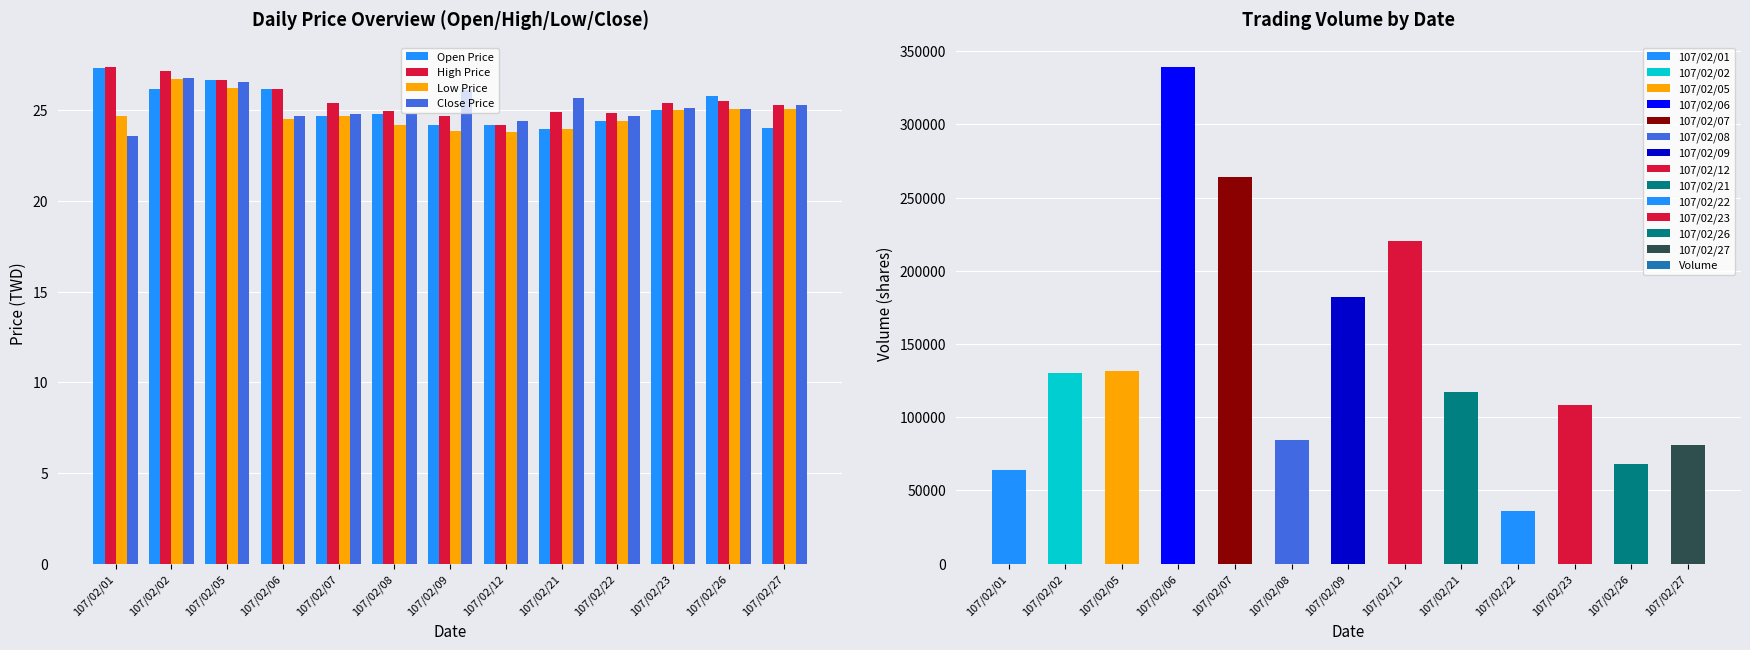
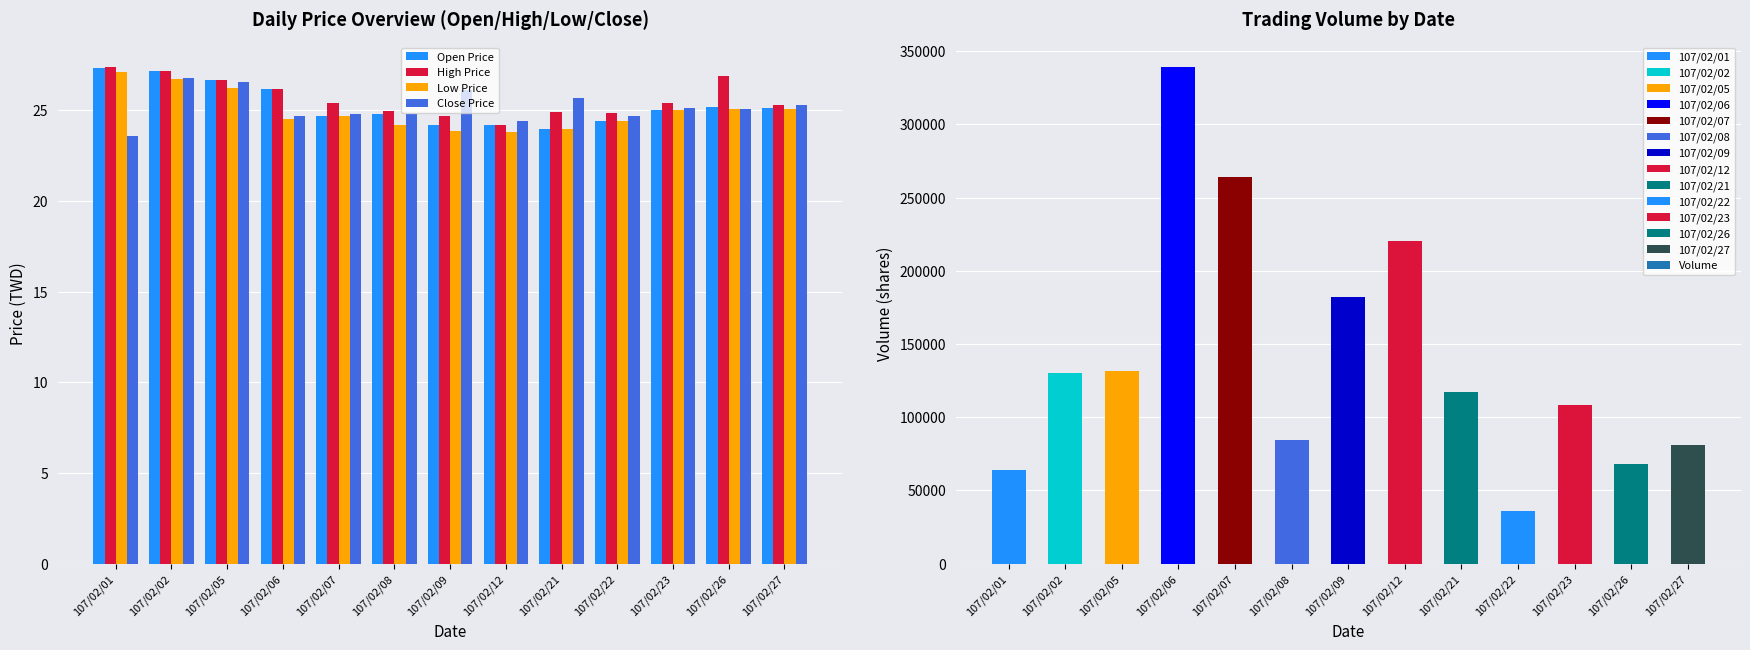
Daily Price Overview (Open/High/Low/Close), Low Price, 107/02/01: 24.7 -> 27.1
Daily Price Overview (Open/High/Low/Close), Open Price, 107/02/02: 26.2 -> 27.2
Daily Price Overview (Open/High/Low/Close), Open Price, 107/02/26: 25.8 -> 25.2
Daily Price Overview (Open/High/Low/Close), High Price, 107/02/26: 25.5 -> 26.9
Daily Price Overview (Open/High/Low/Close), Open Price, 107/02/27: 24.0 -> 25.2
